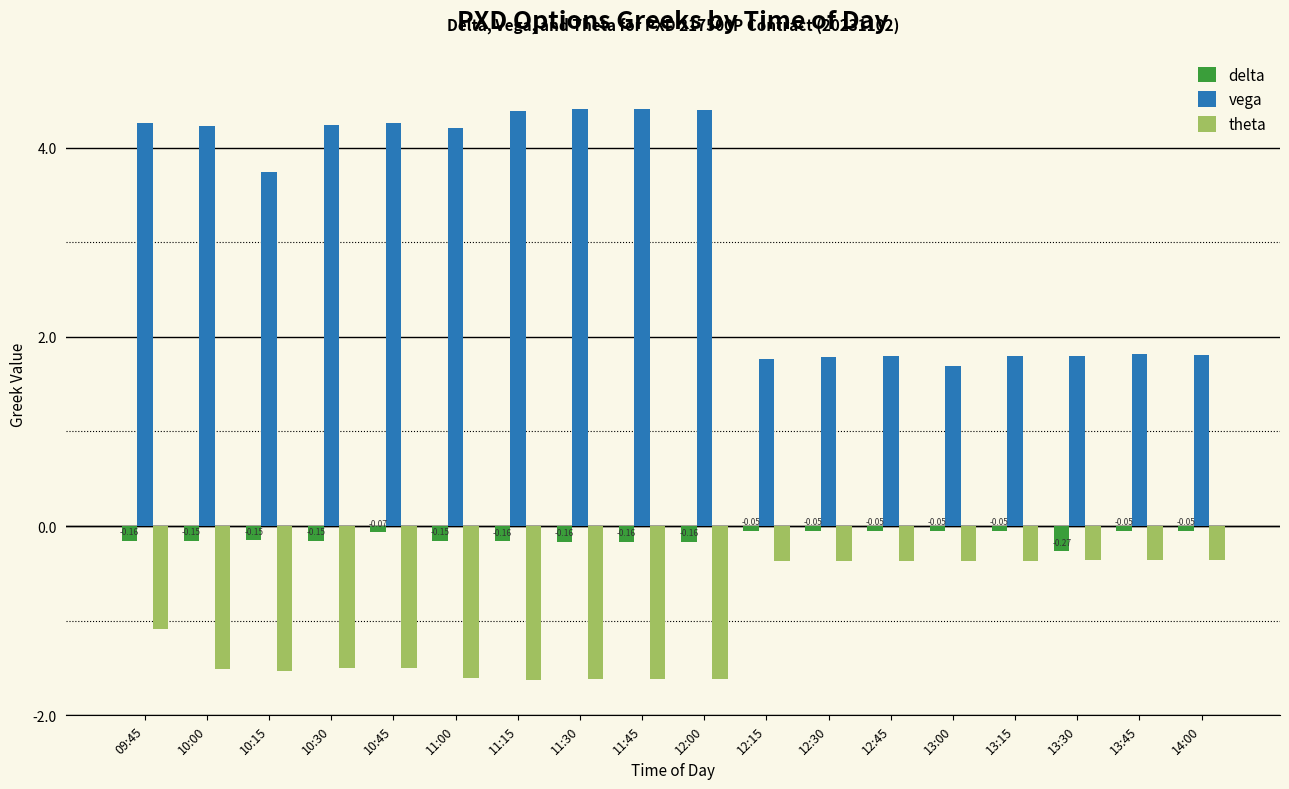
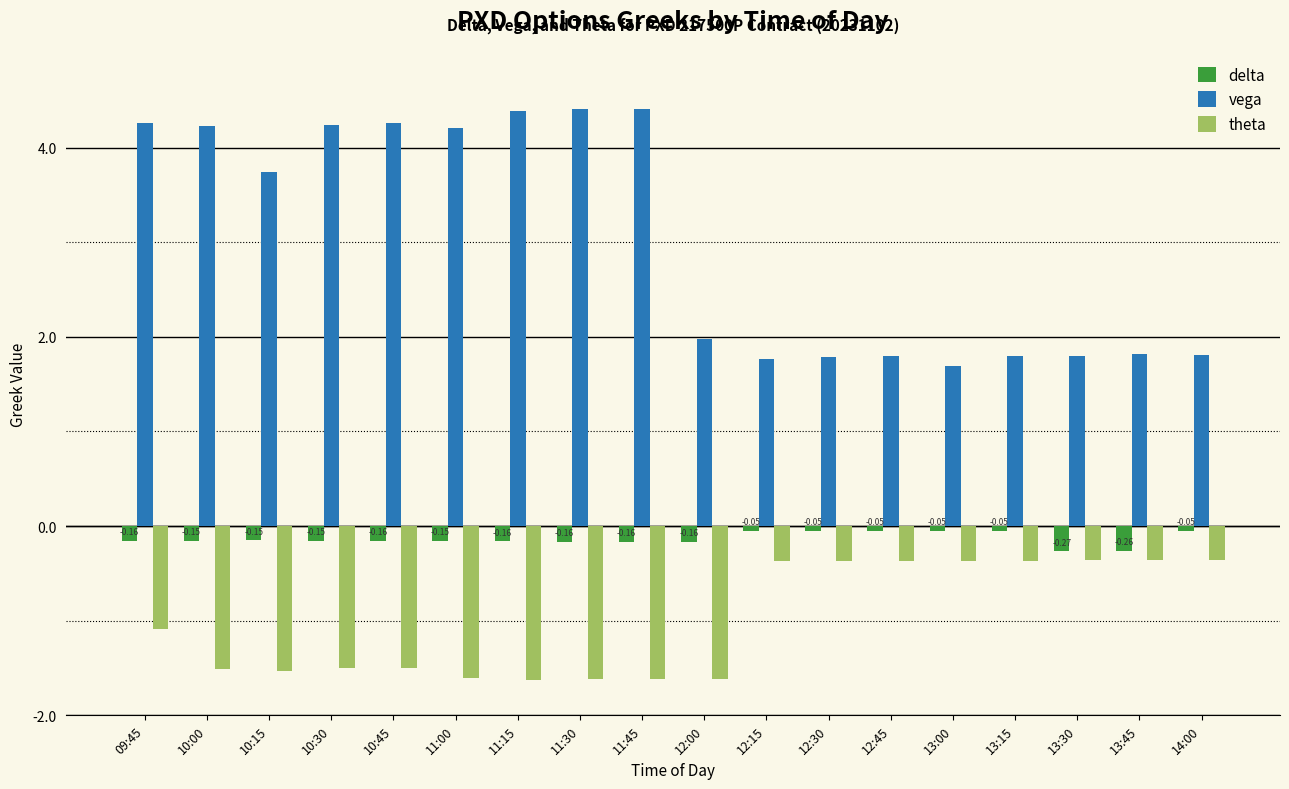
delta, 10:45: -0.07 -> -0.16
vega, 12:00: 4.4 -> 2.0
delta, 13:45: -0.05 -> -0.26
